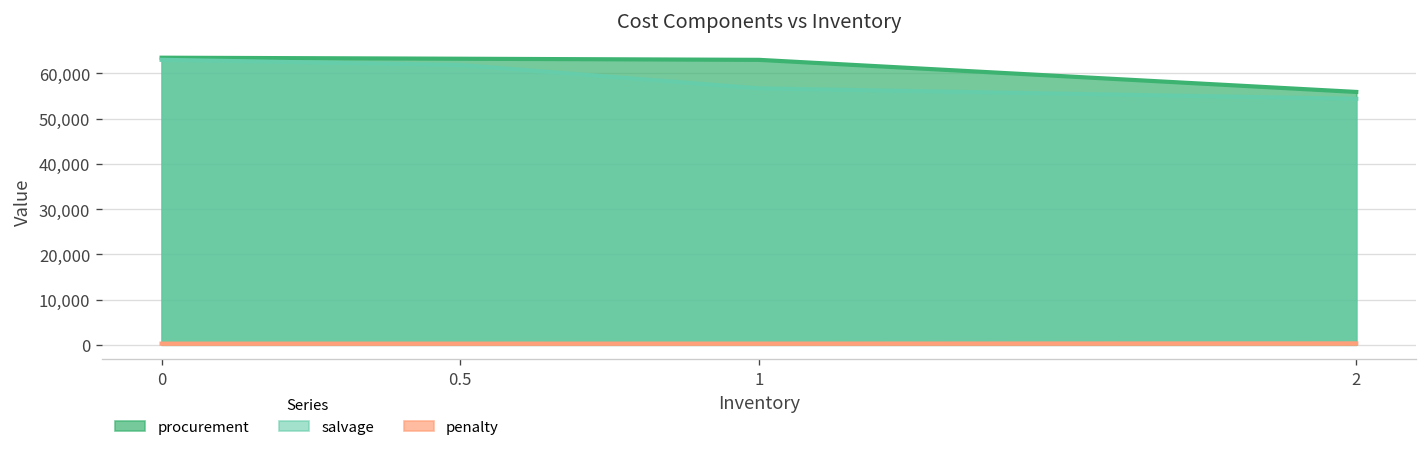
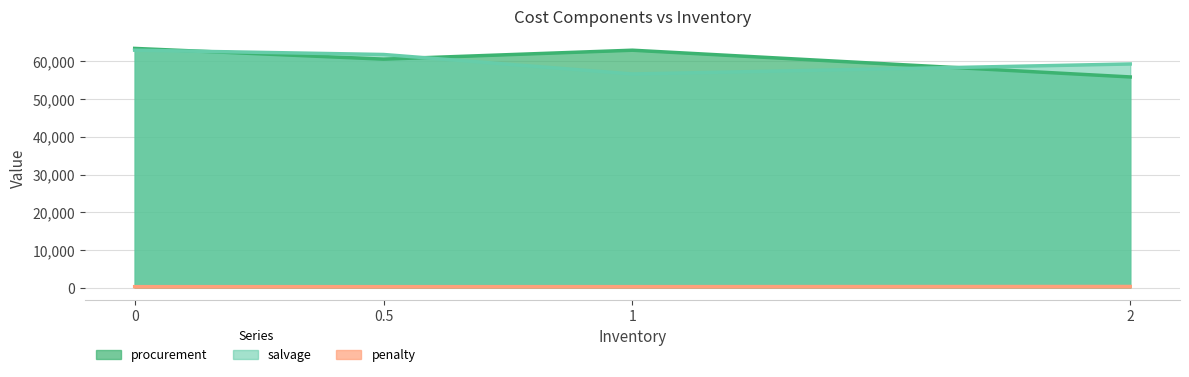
procurement, 0.5: 63,000 -> 61,000
salvage, 2: 54,000 -> 59,000
